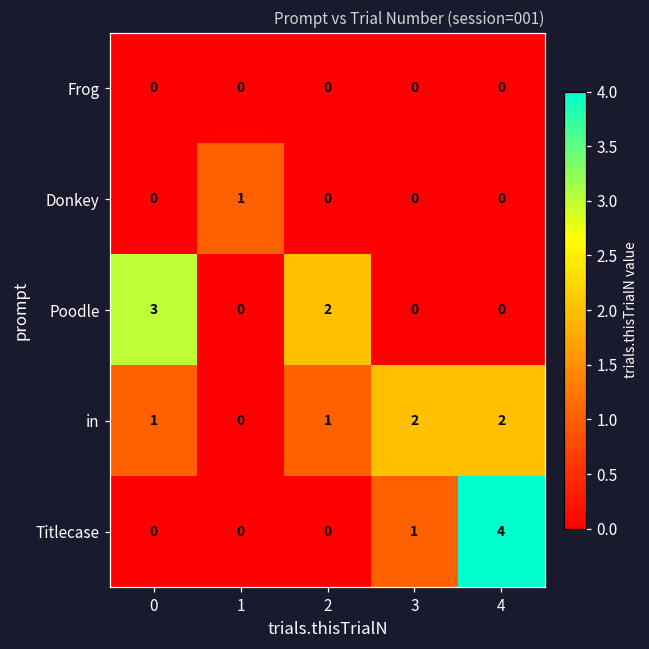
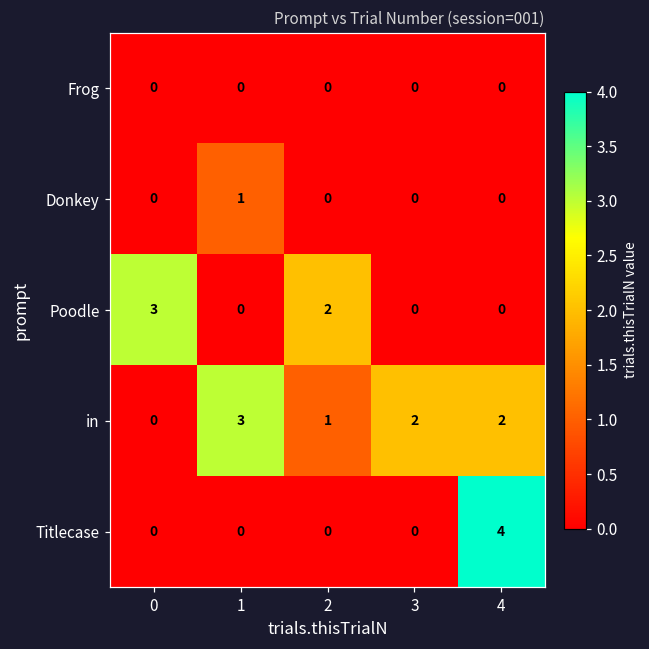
in, 0: 1 -> 0
in, 1: 0 -> 3
Titlecase, 3: 1 -> 0
